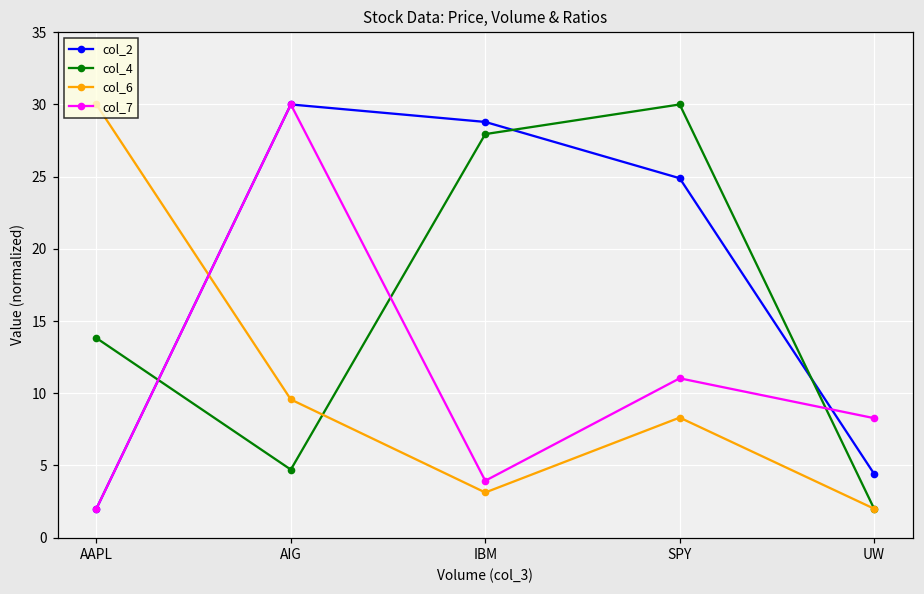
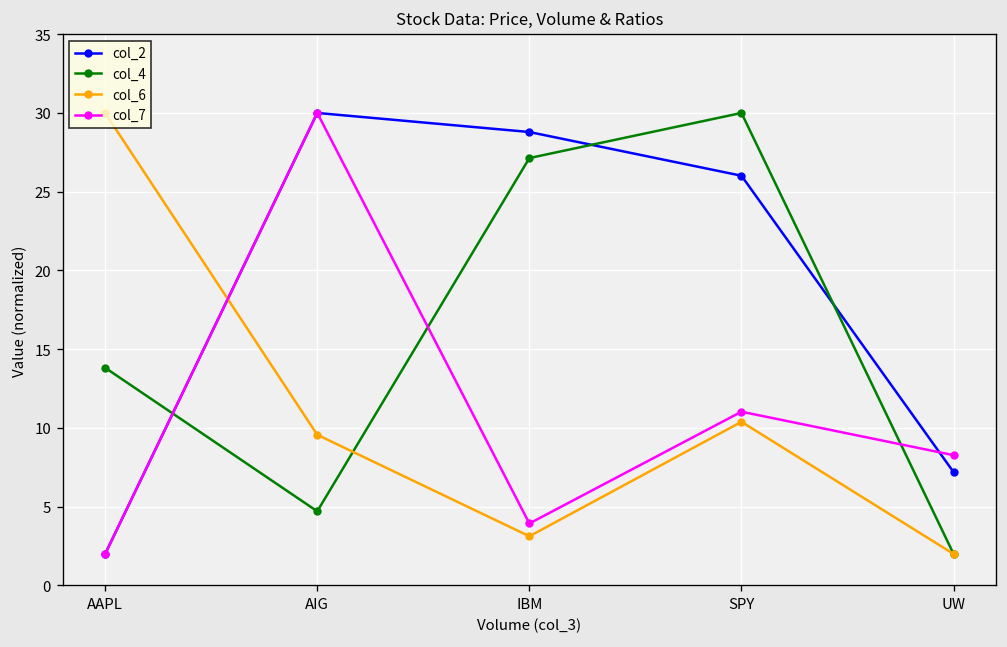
col_4, IBM: 27.9 -> 27.1
col_2, SPY: 24.9 -> 26.0
col_6, SPY: 8.3 -> 10.4
col_2, UW: 4.4 -> 7.2
